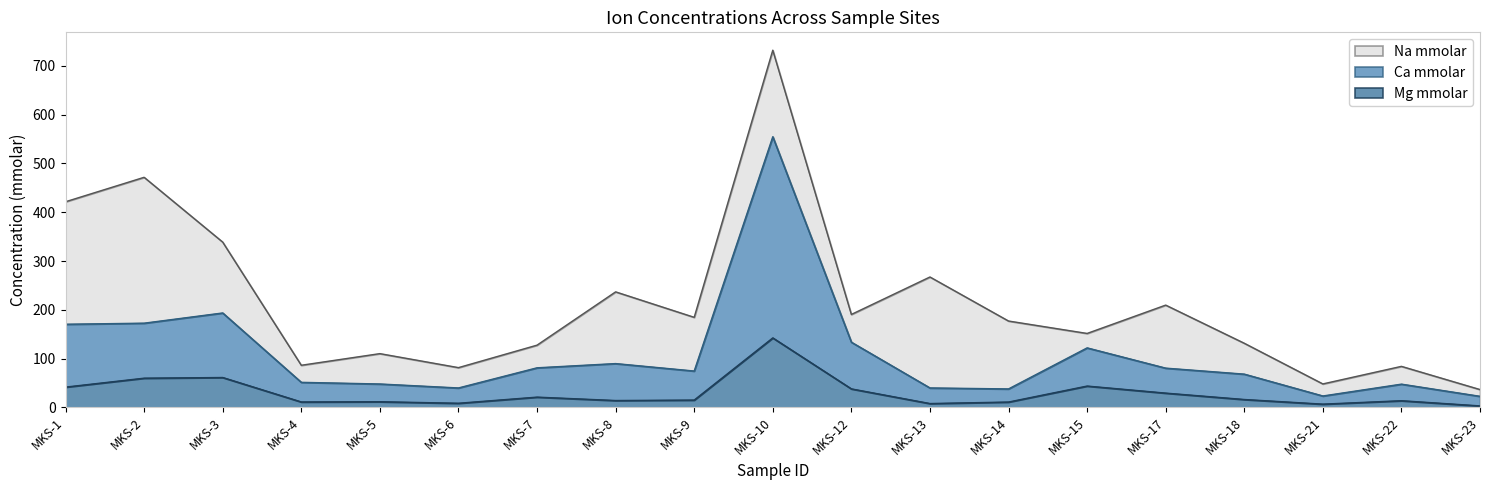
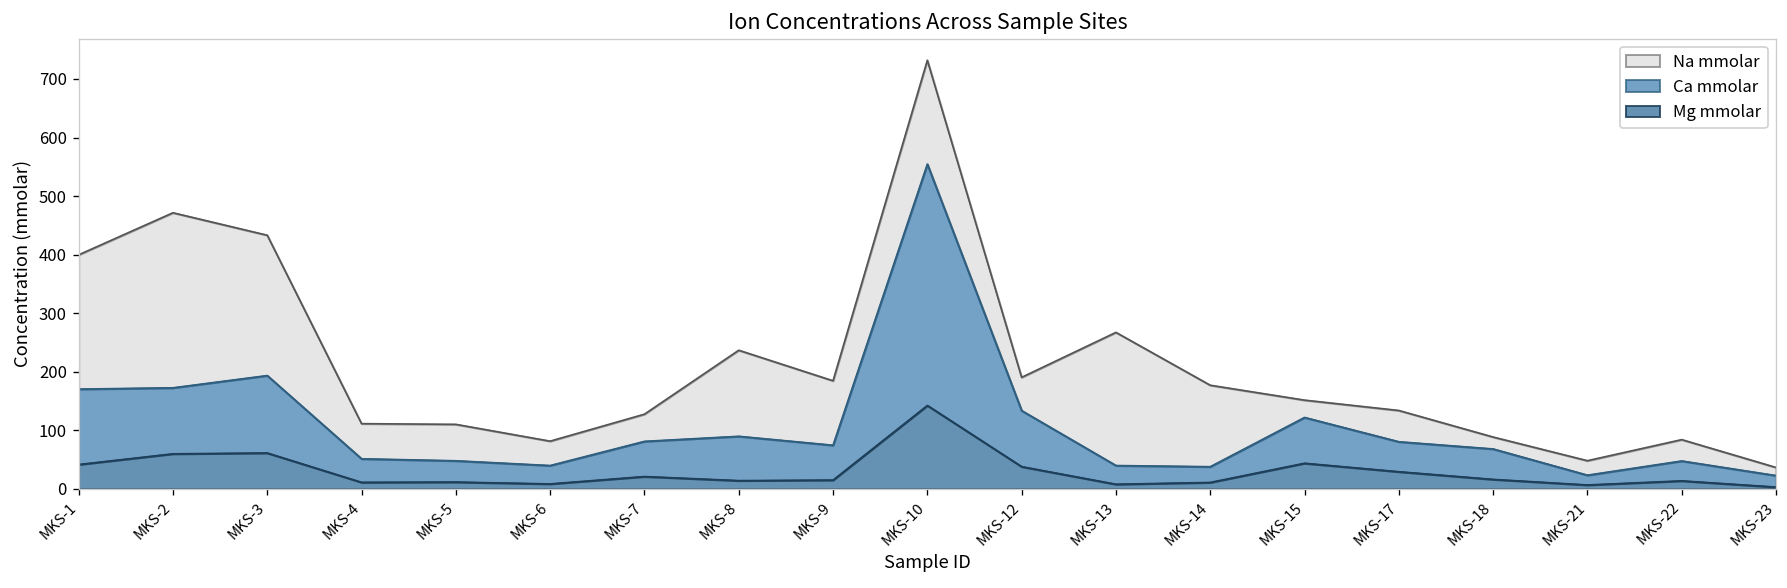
Na mmolar, MKS-1: 250 -> 230
Na mmolar, MKS-3: 150 -> 240
Na mmolar, MKS-4: 30 -> 60
Na mmolar, MKS-17: 130 -> 50
Na mmolar, MKS-18: 60 -> 20
